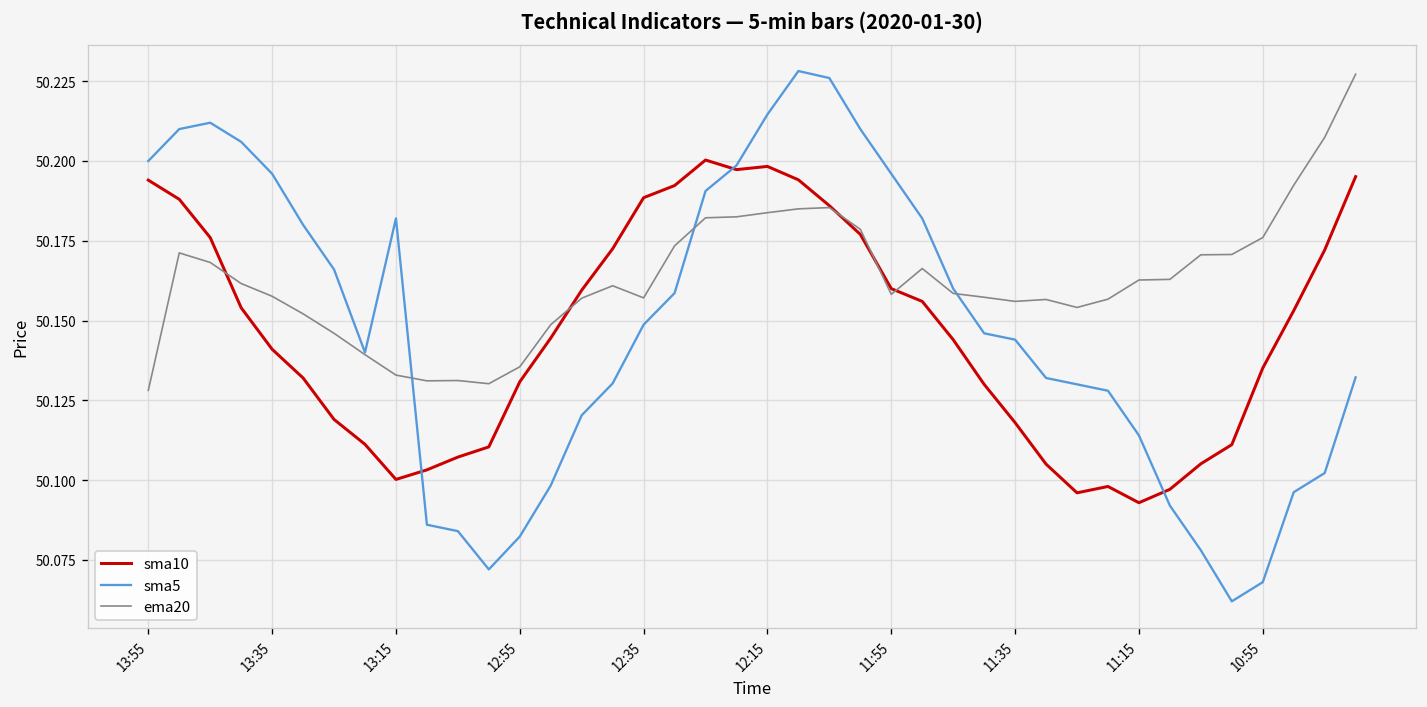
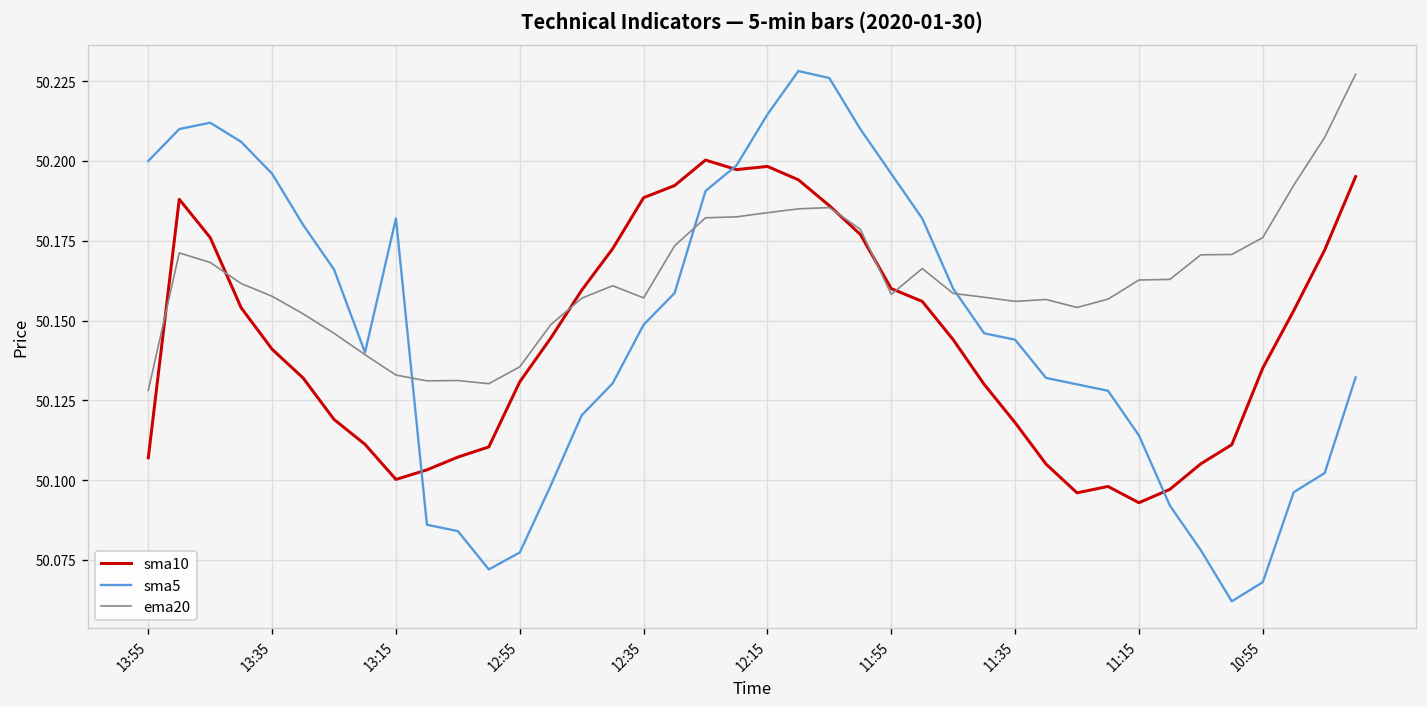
sma10, 13:55: 50.194 -> 50.107
sma5, 12:55: 50.082 -> 50.077
